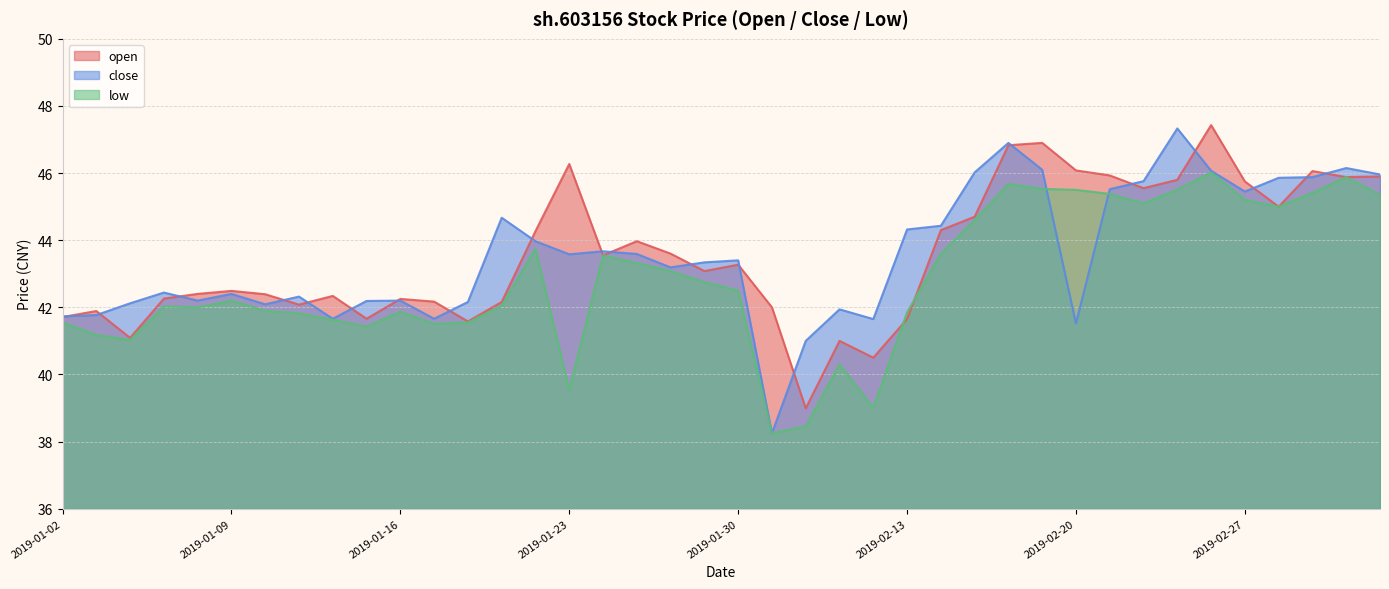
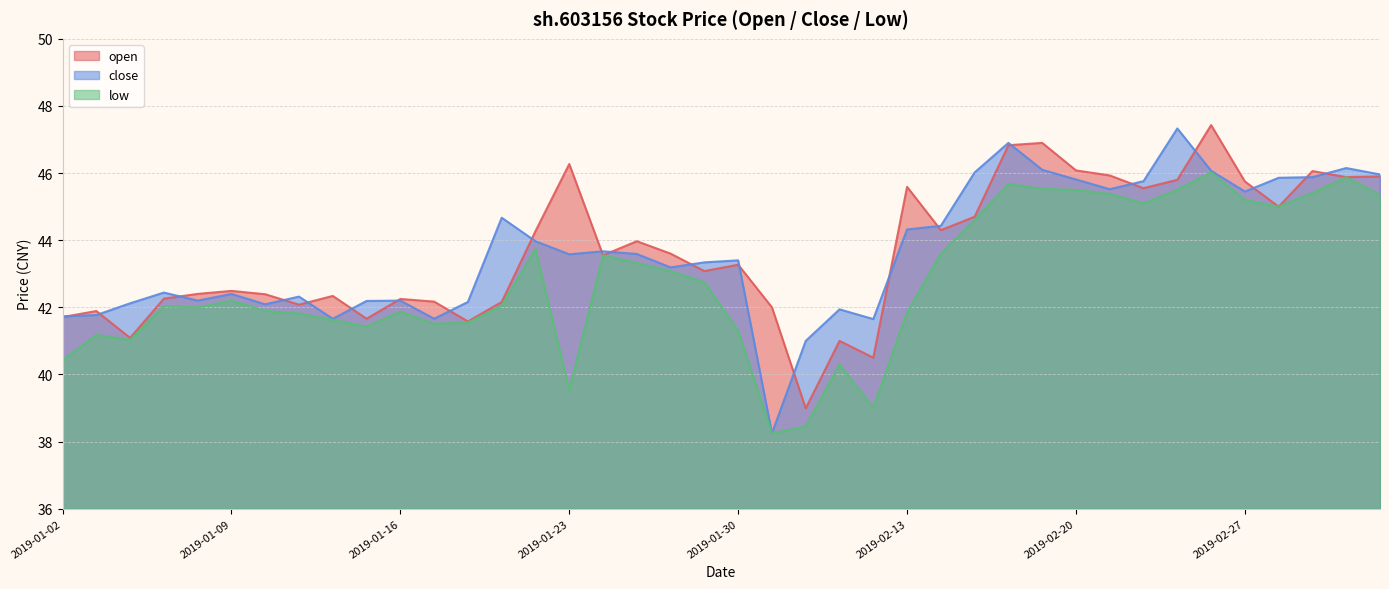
low, 2019-01-02: 41.6 -> 40.4
low, 2019-01-30: 42.5 -> 41.3
open, 2019-02-13: 41.7 -> 45.6
close, 2019-02-20: 41.5 -> 45.8
